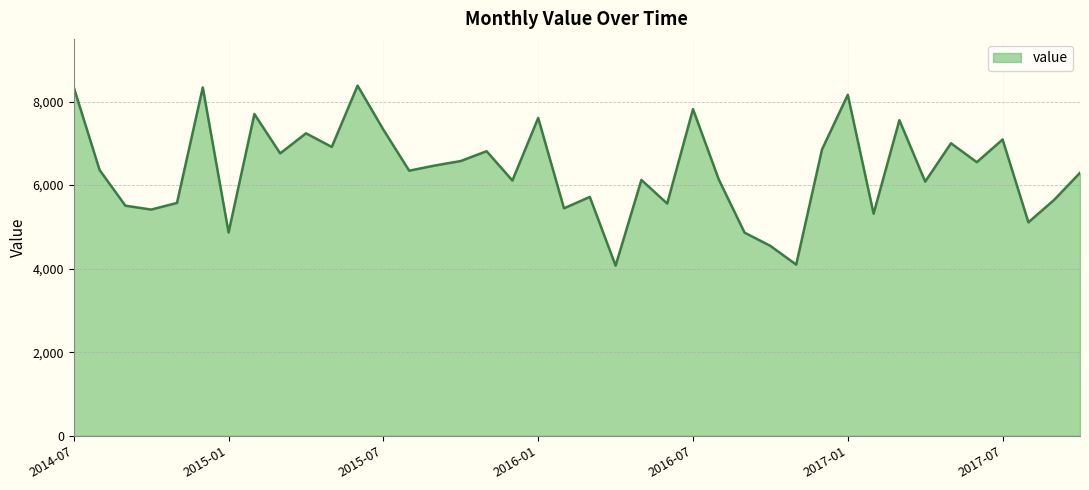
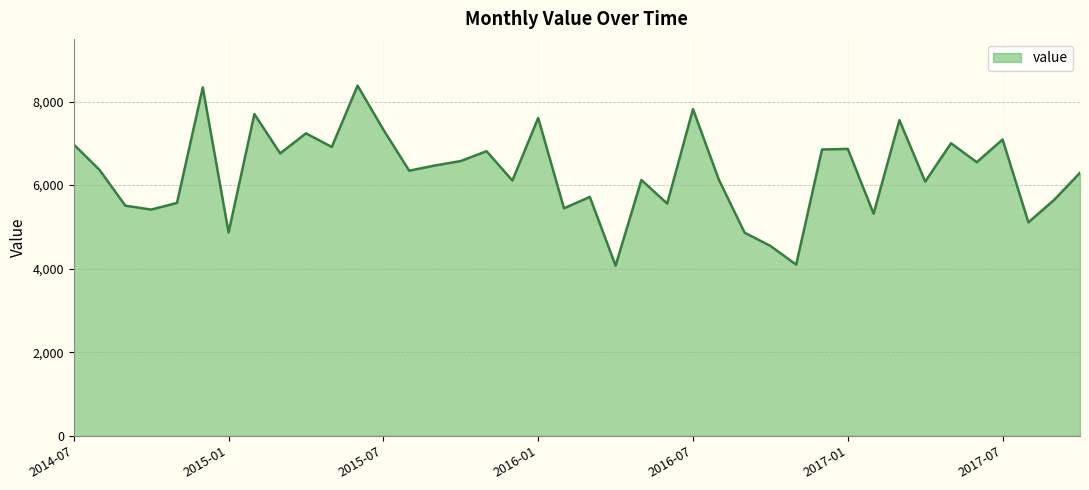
2014-07: 8,300 -> 7,000
2017-01: 8,200 -> 6,900
